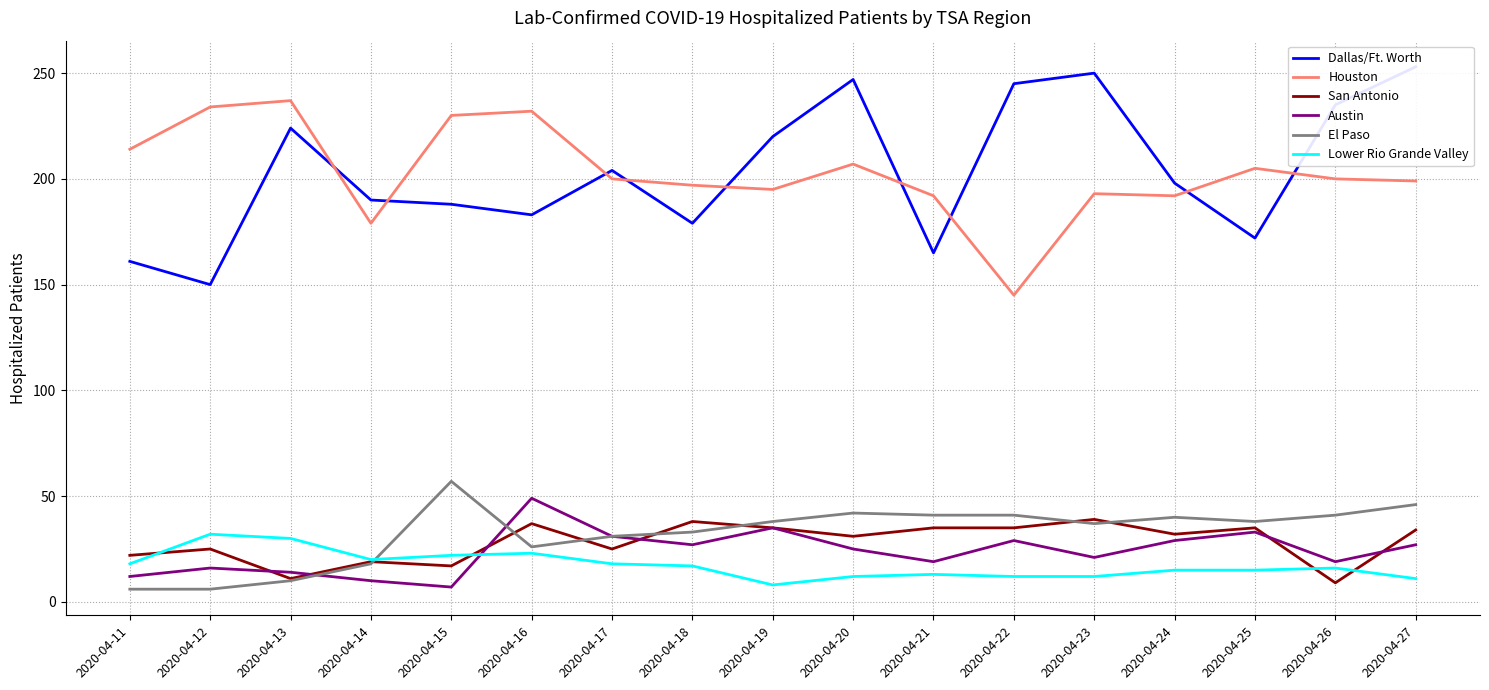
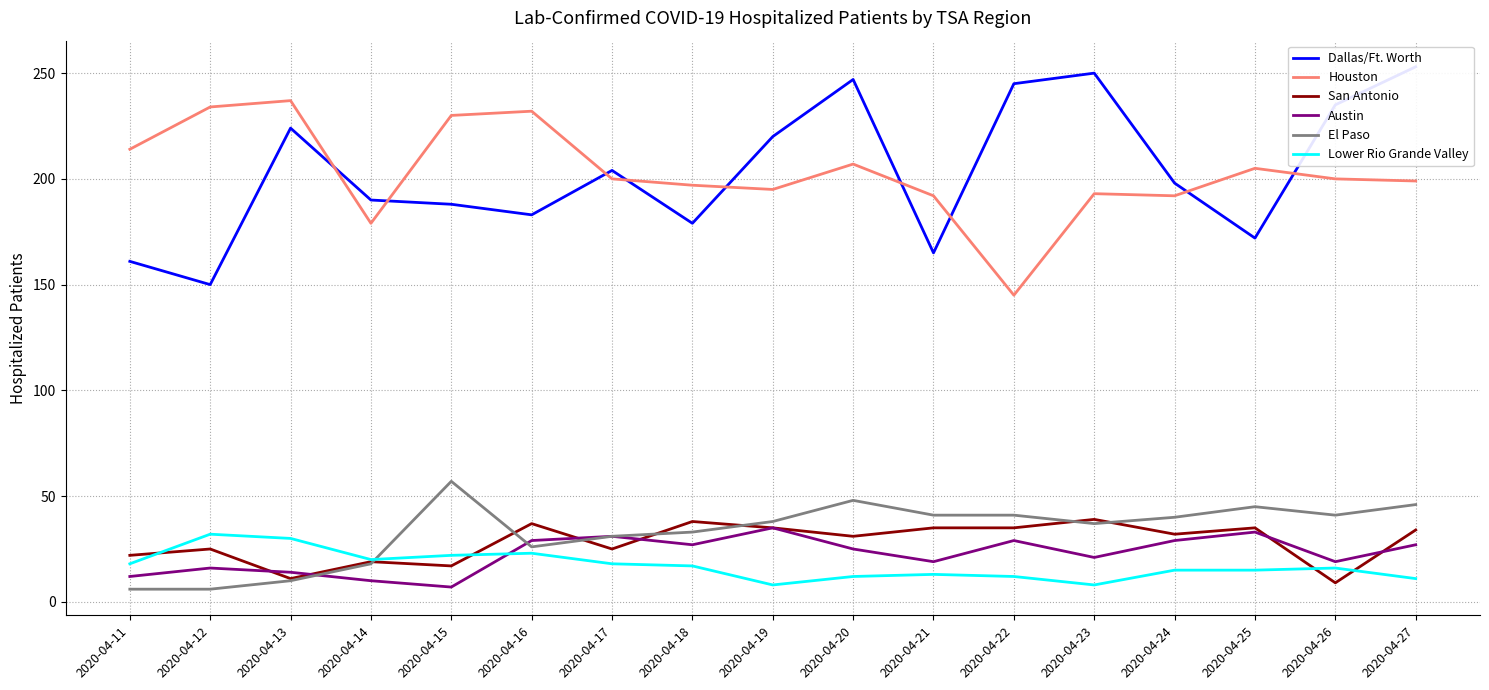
Austin, 2020-04-16: 49 -> 29
El Paso, 2020-04-20: 42 -> 48
Lower Rio Grande Valley, 2020-04-23: 12 -> 8
El Paso, 2020-04-25: 38 -> 45
